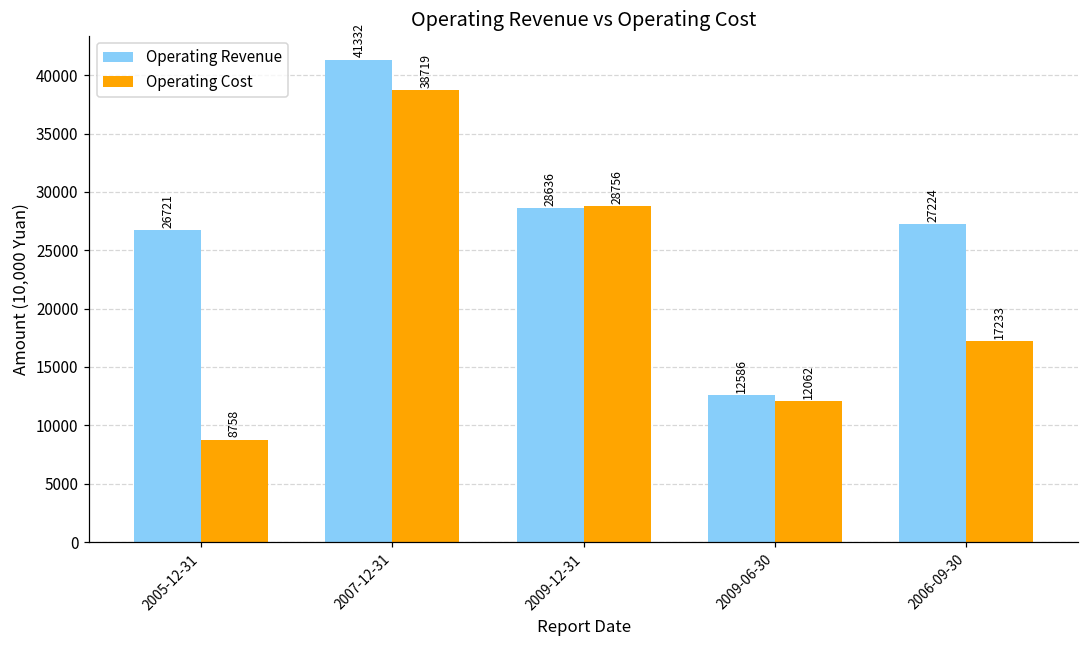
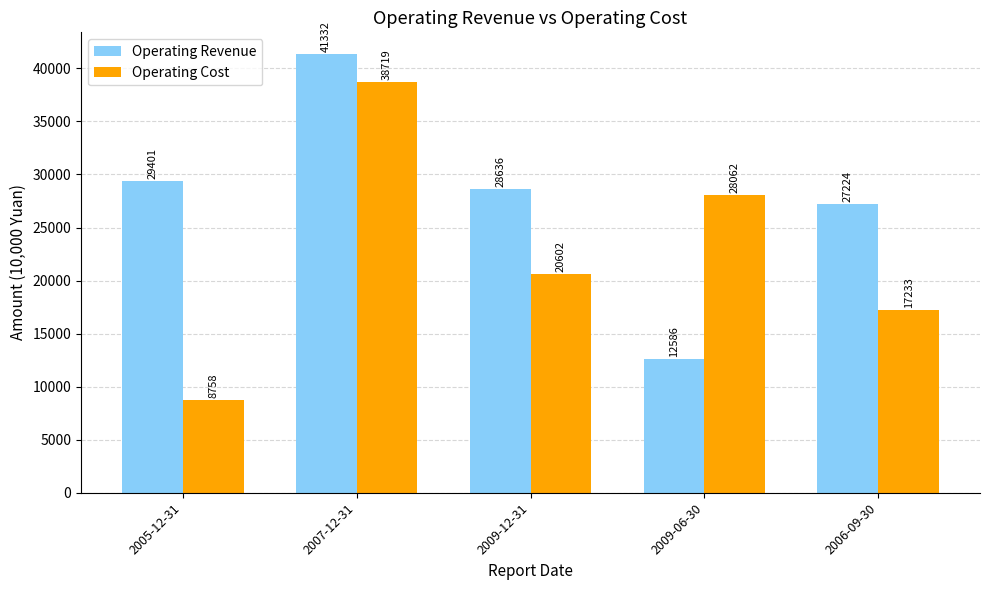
Operating Revenue, 2005-12-31: 26721 -> 29401
Operating Cost, 2009-12-31: 28756 -> 20602
Operating Cost, 2009-06-30: 12062 -> 28062
